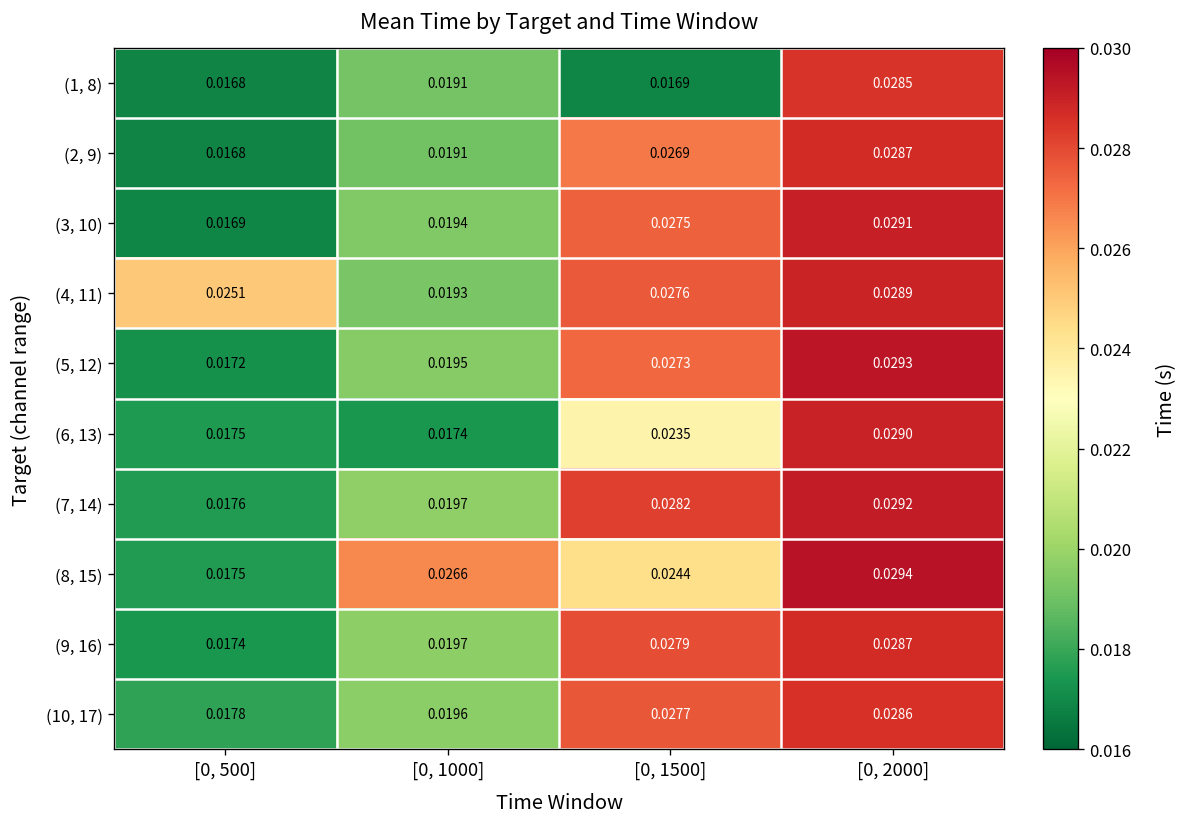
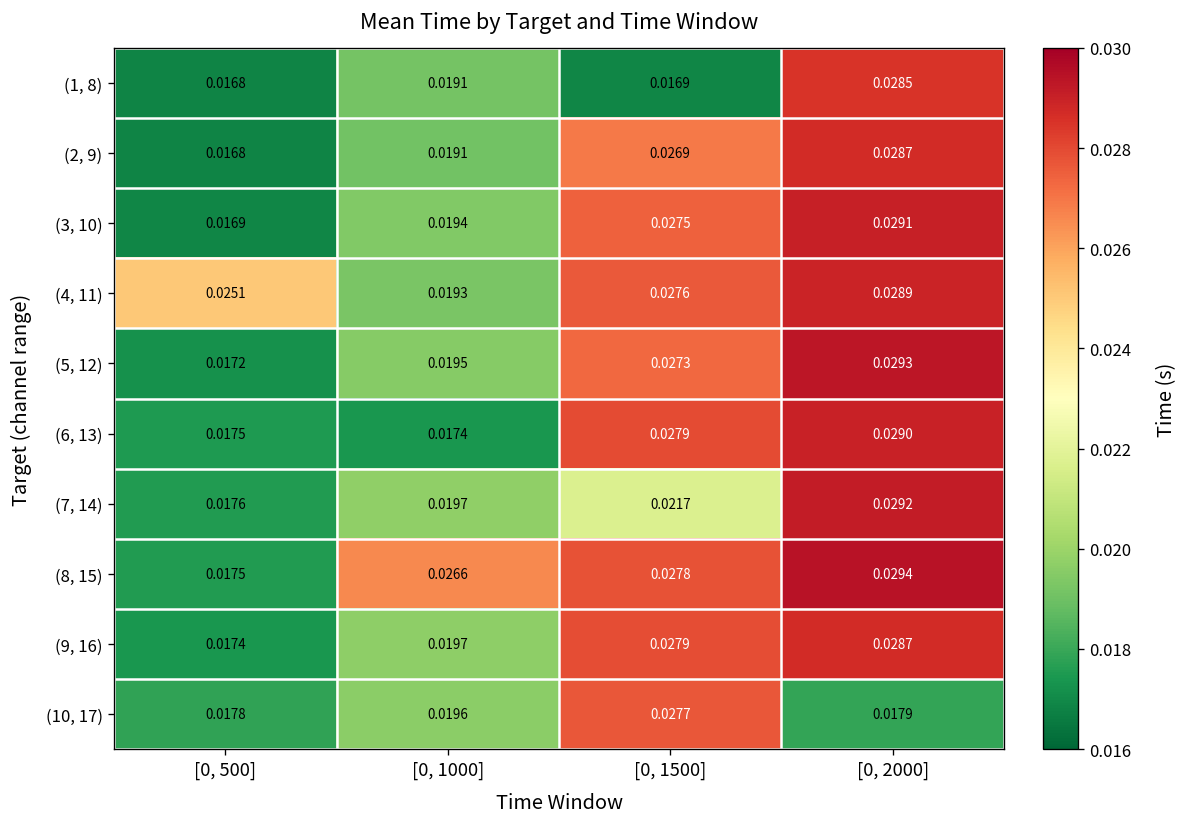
(6, 13), [0, 1500]: 0.0235 -> 0.0279
(7, 14), [0, 1500]: 0.0282 -> 0.0217
(8, 15), [0, 1500]: 0.0244 -> 0.0278
(10, 17), [0, 2000]: 0.0286 -> 0.0179
